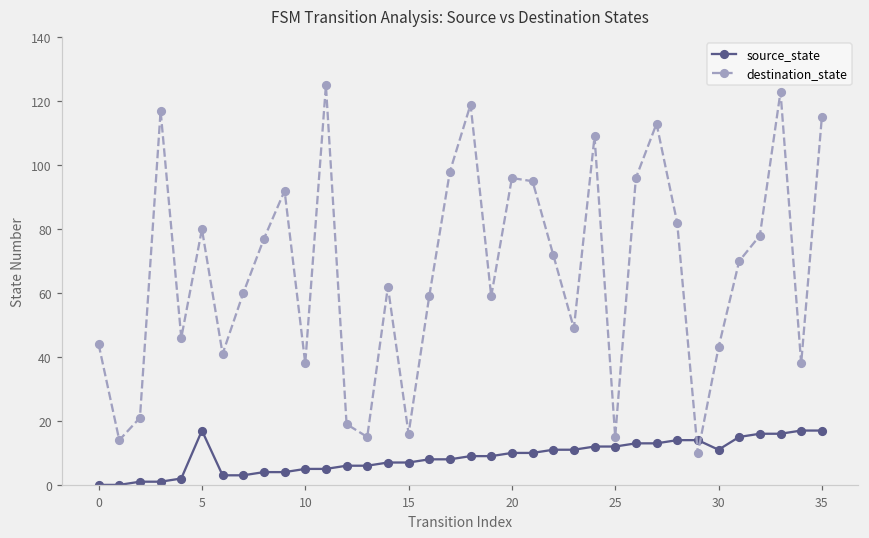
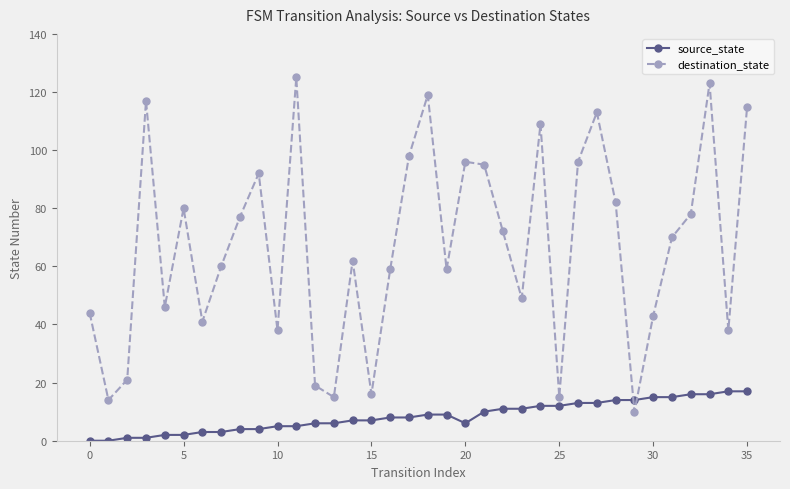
source_state, 5: 17 -> 2
source_state, 20: 10 -> 6
source_state, 30: 11 -> 15
